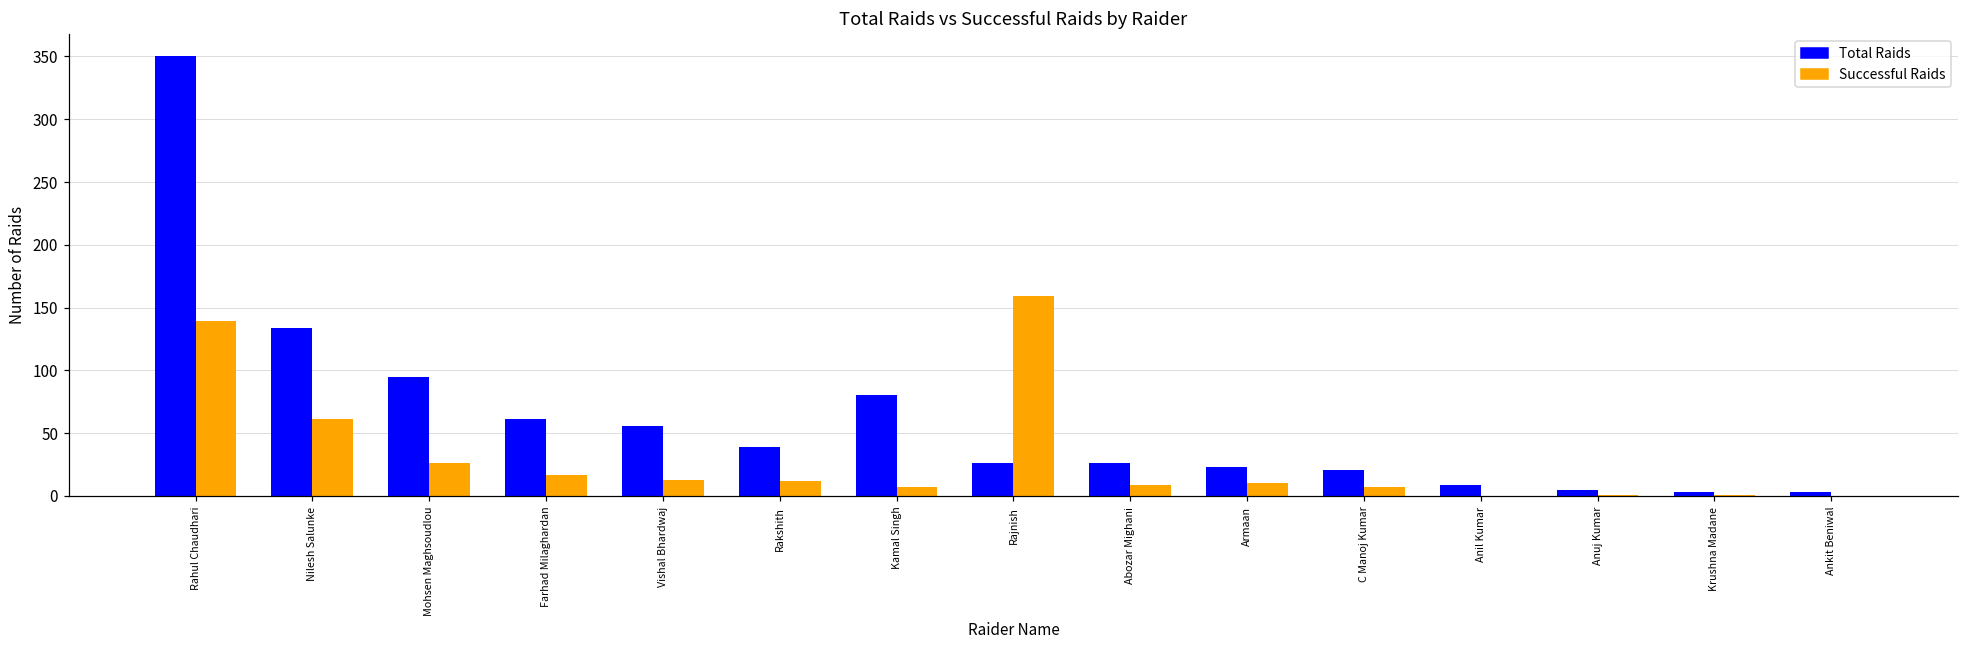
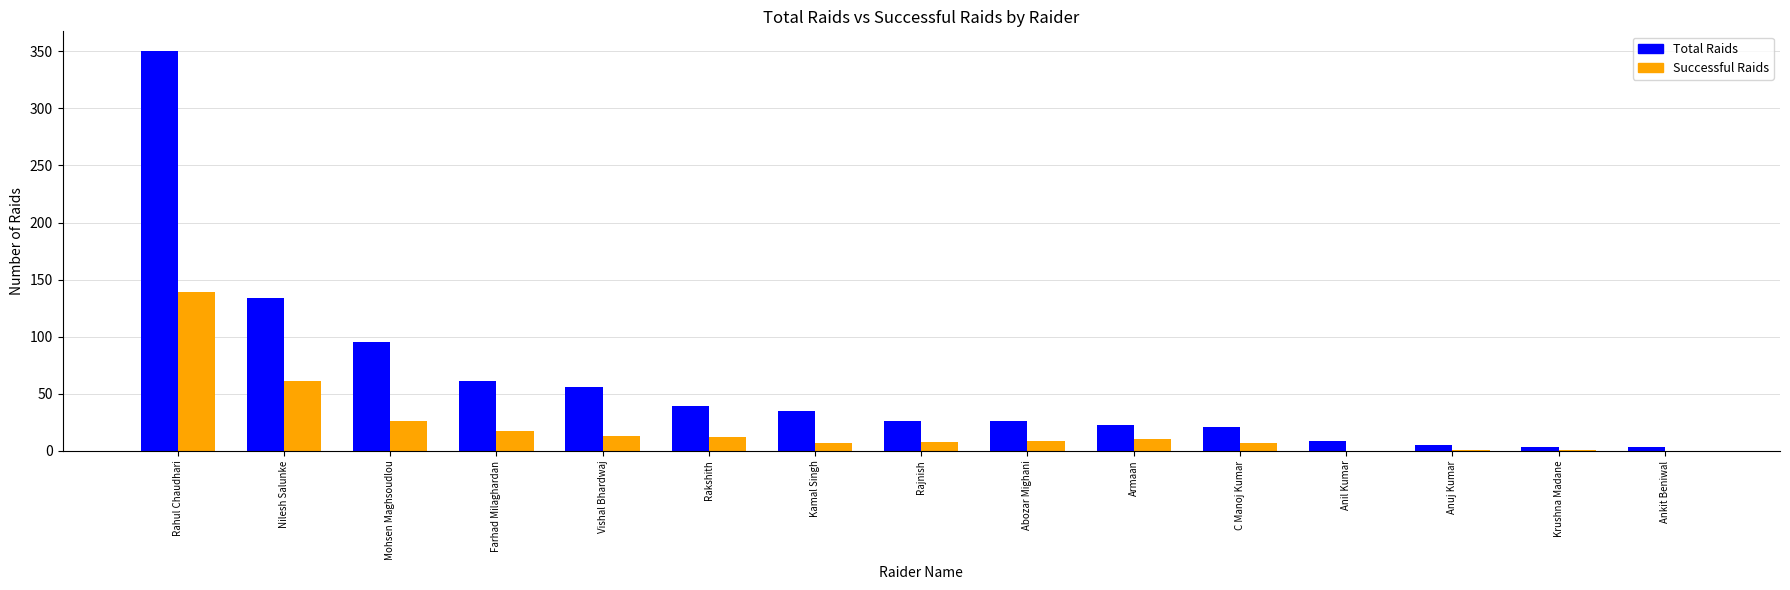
Total Raids, Kamal Singh: 80 -> 35
Successful Raids, Rajnish: 159 -> 8
